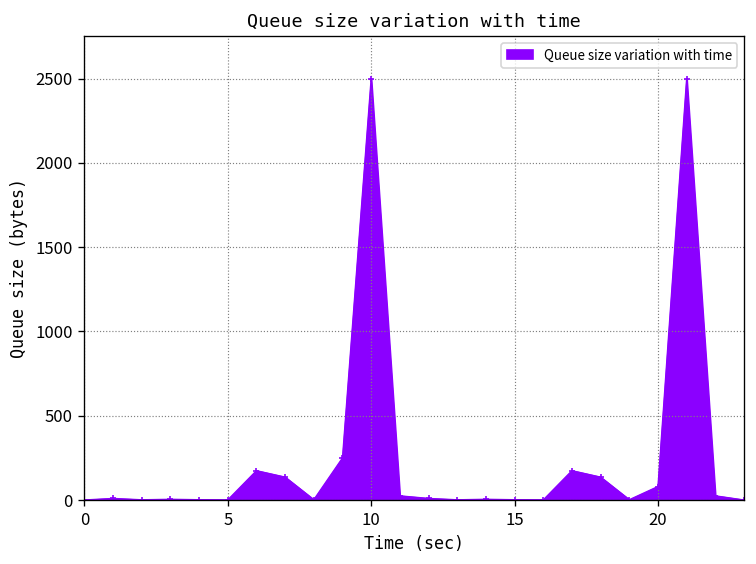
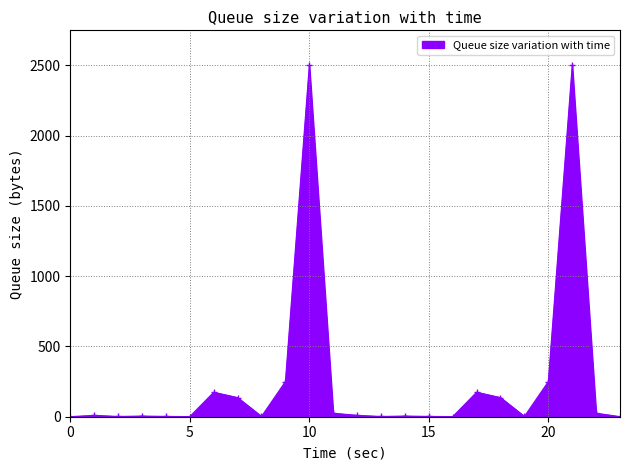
20: 80 -> 250
